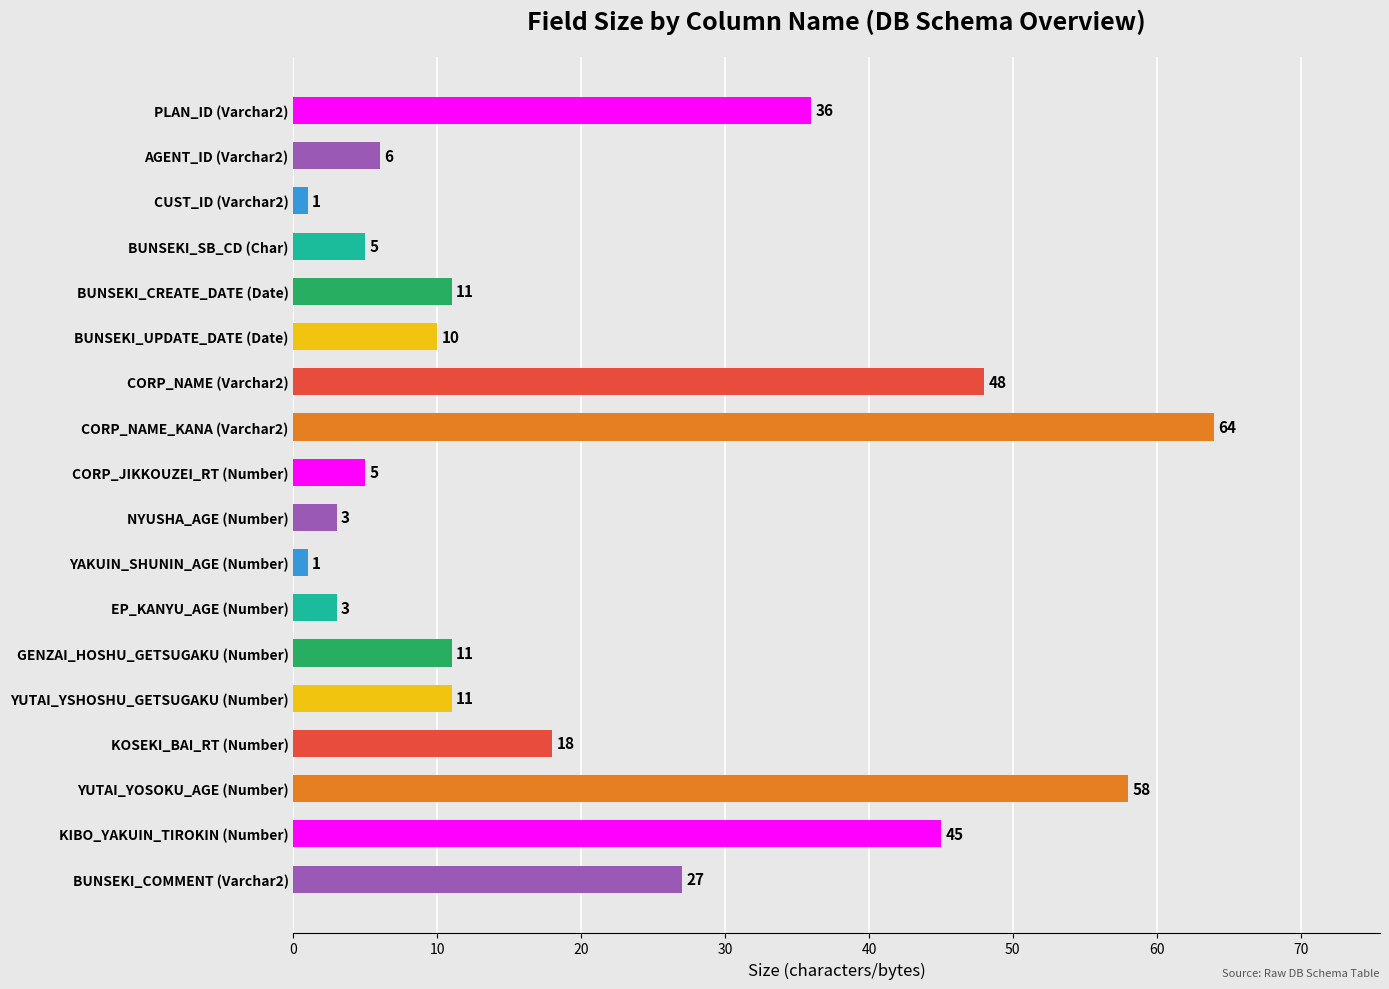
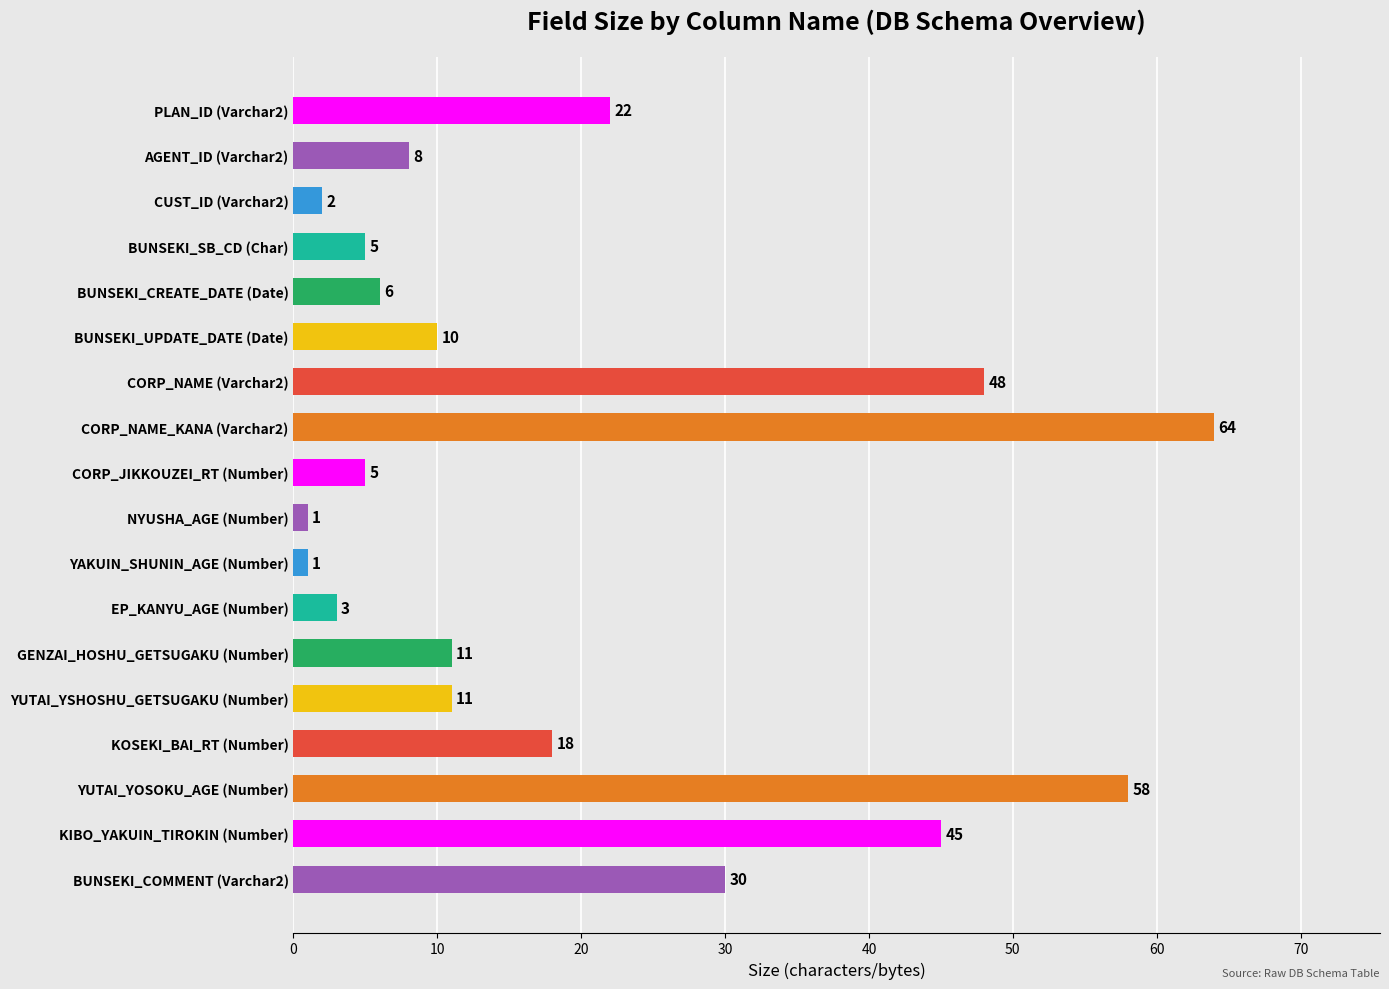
PLAN_ID (Varchar2): 36 -> 22
AGENT_ID (Varchar2): 6 -> 8
CUST_ID (Varchar2): 1 -> 2
BUNSEKI_CREATE_DATE (Date): 11 -> 6
NYUSHA_AGE (Number): 3 -> 1
BUNSEKI_COMMENT (Varchar2): 27 -> 30
